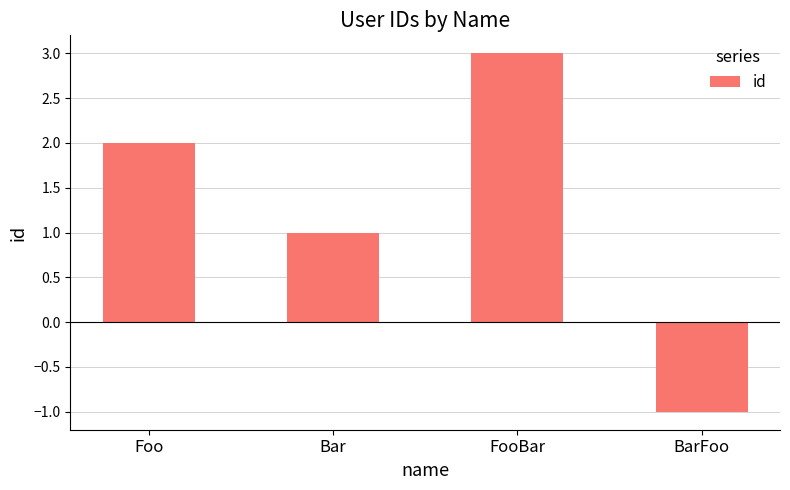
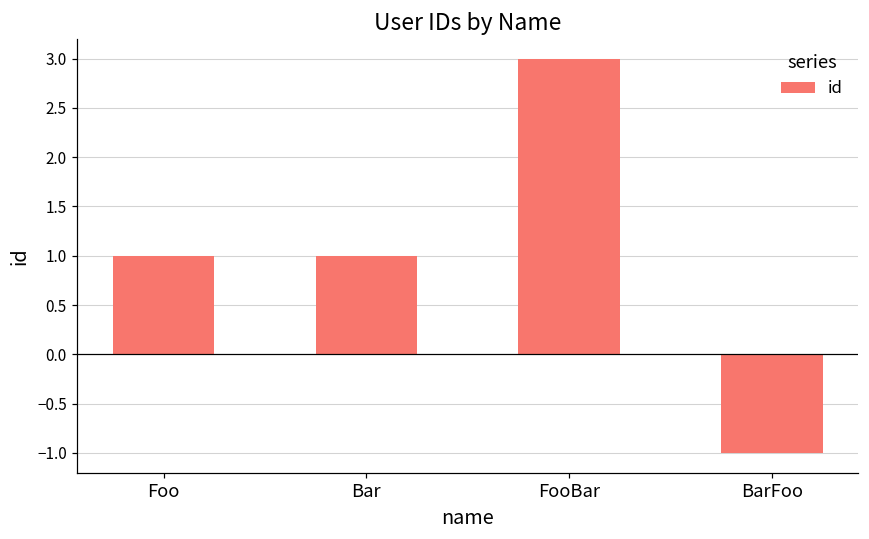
Foo: 2 -> 1
